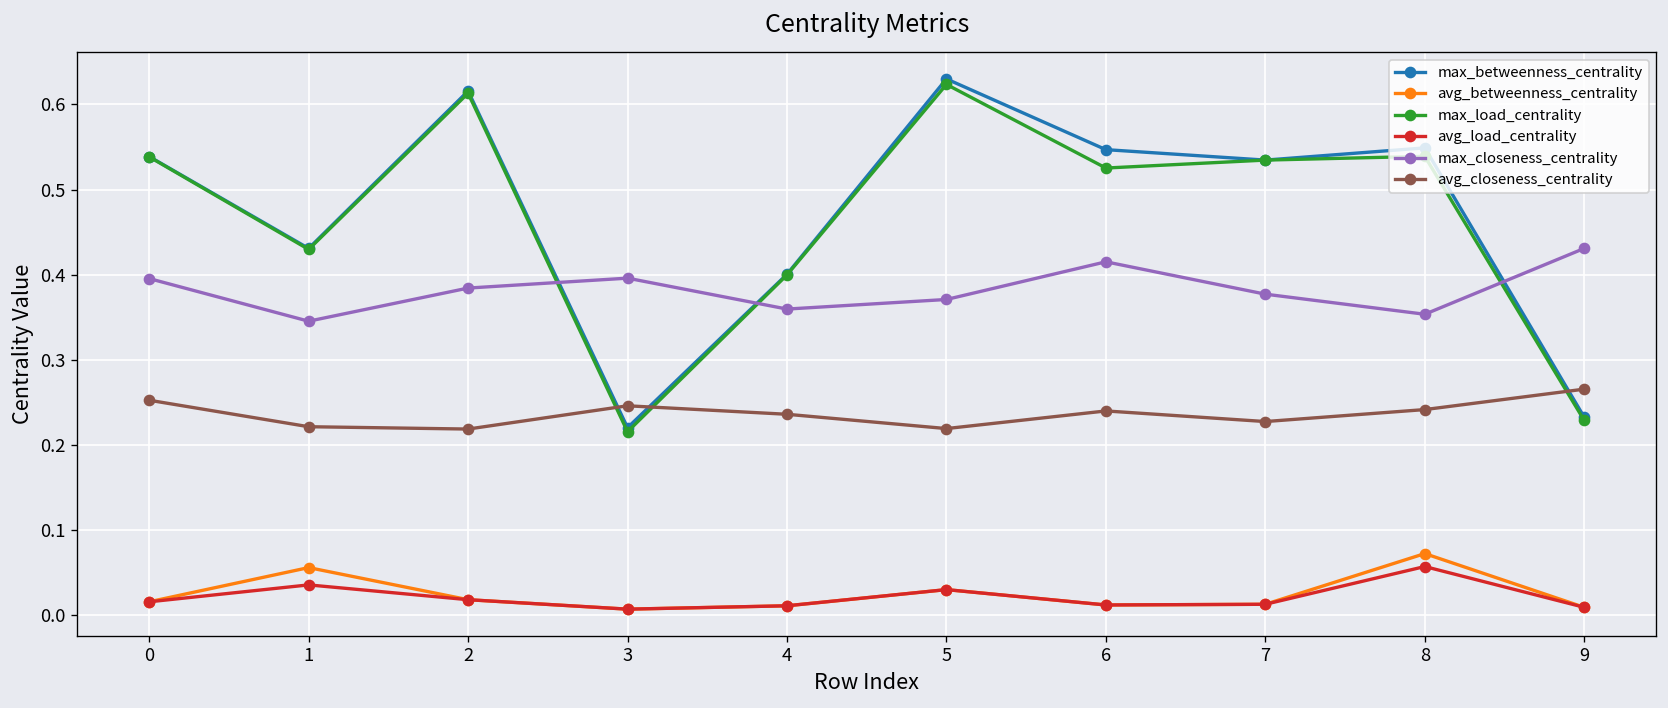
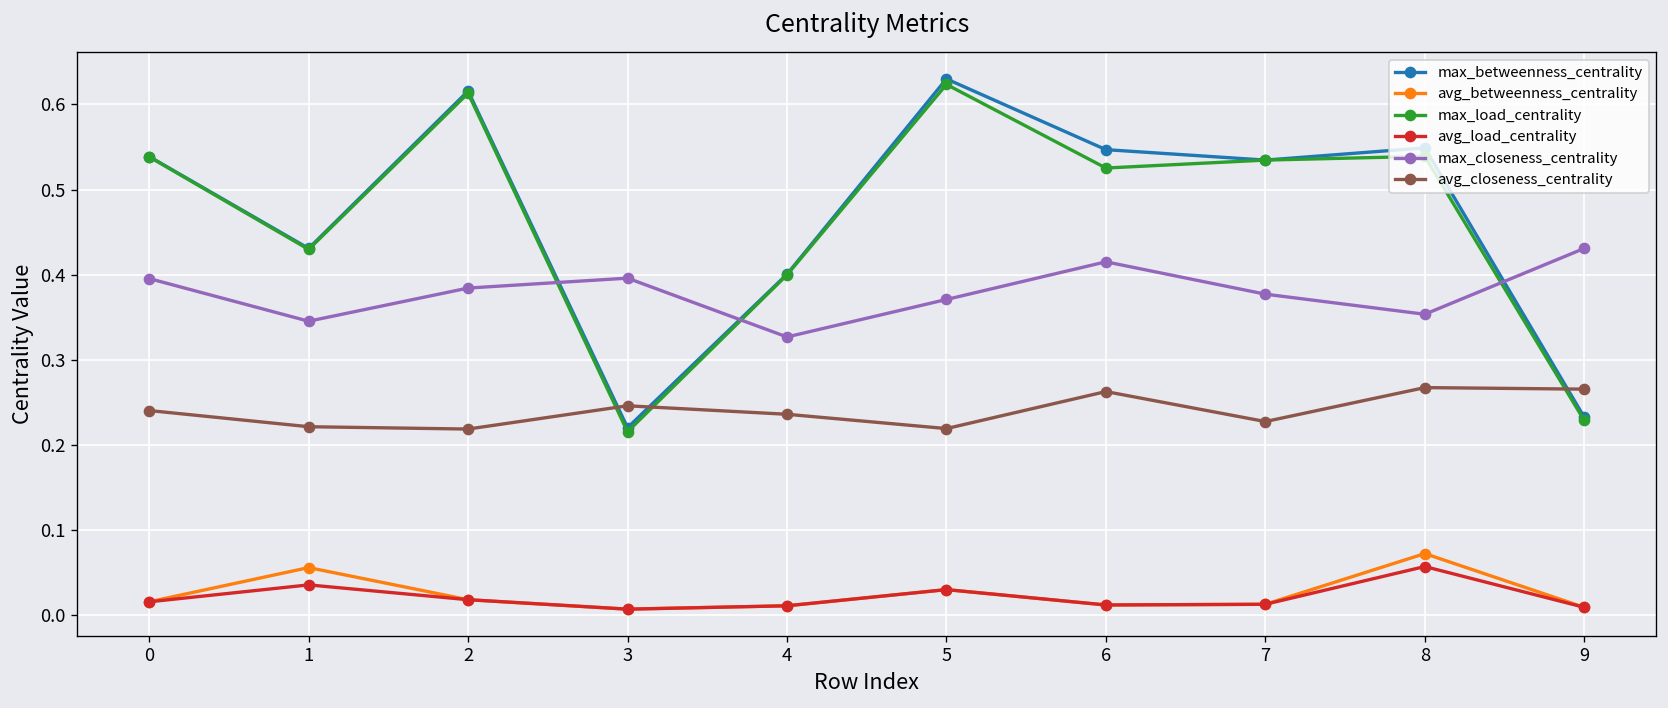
avg_closeness_centrality, 0: 0.25 -> 0.24
max_closeness_centrality, 4: 0.36 -> 0.33
avg_closeness_centrality, 6: 0.24 -> 0.26
avg_closeness_centrality, 8: 0.24 -> 0.27
